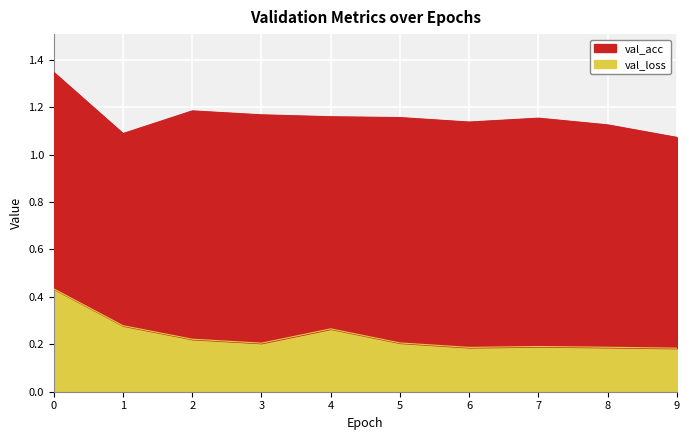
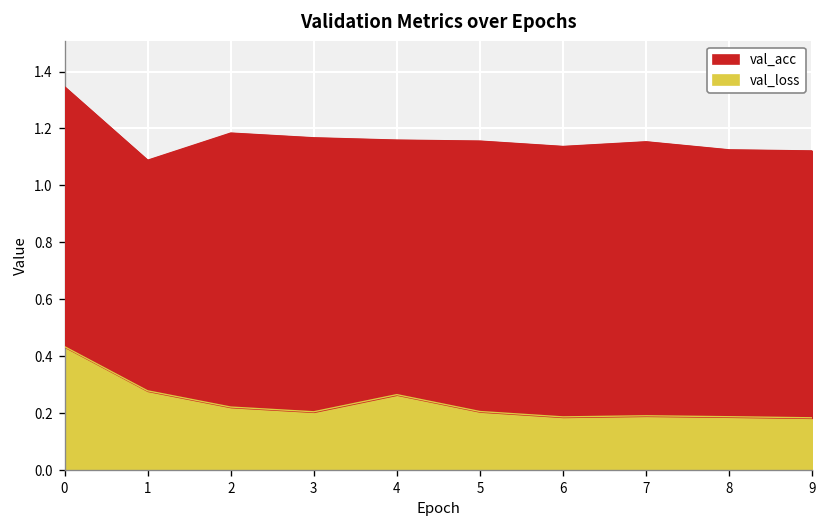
val_acc, 9: 0.89 -> 0.94
